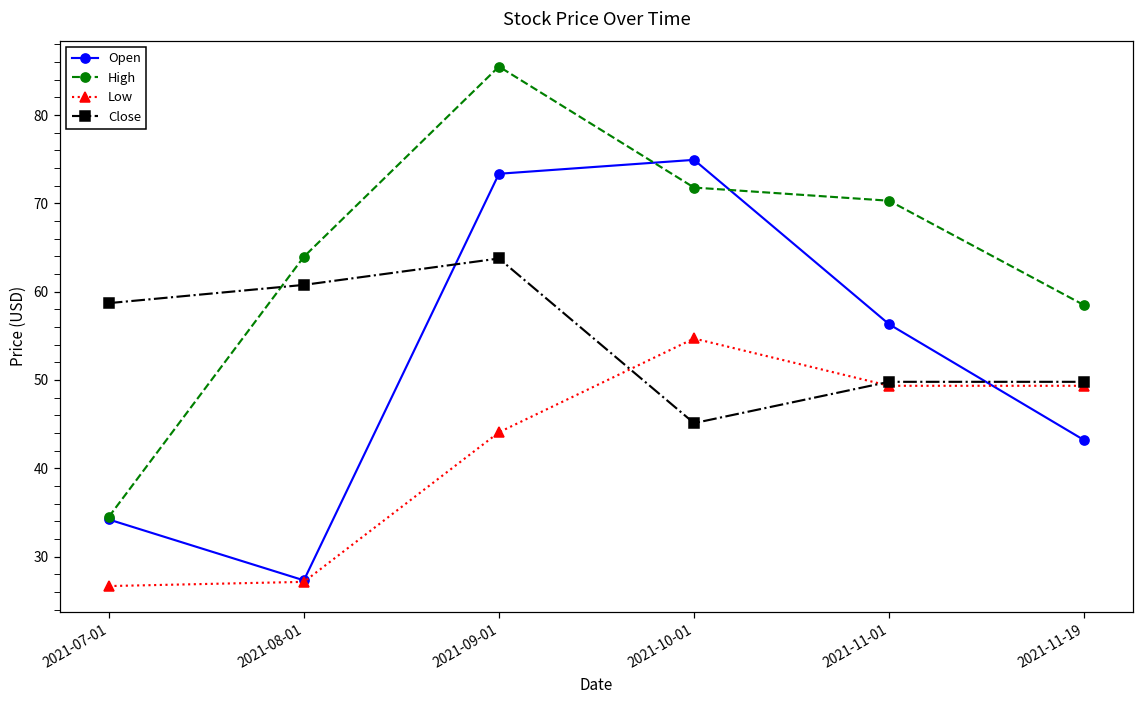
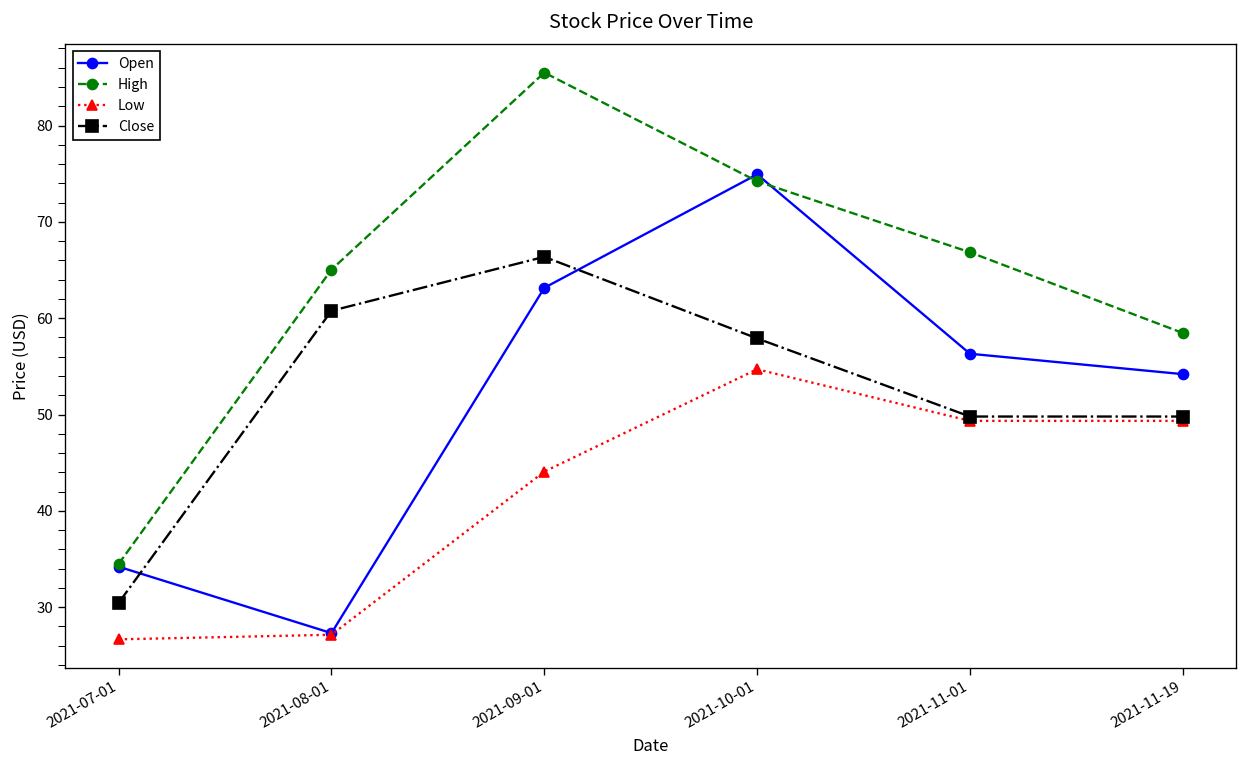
Close, 2021-07-01: 59 -> 30
High, 2021-08-01: 64 -> 65
Open, 2021-09-01: 73 -> 63
Close, 2021-09-01: 64 -> 66
High, 2021-10-01: 72 -> 74
Close, 2021-10-01: 45 -> 58
High, 2021-11-01: 70 -> 67
Open, 2021-11-19: 43 -> 54
